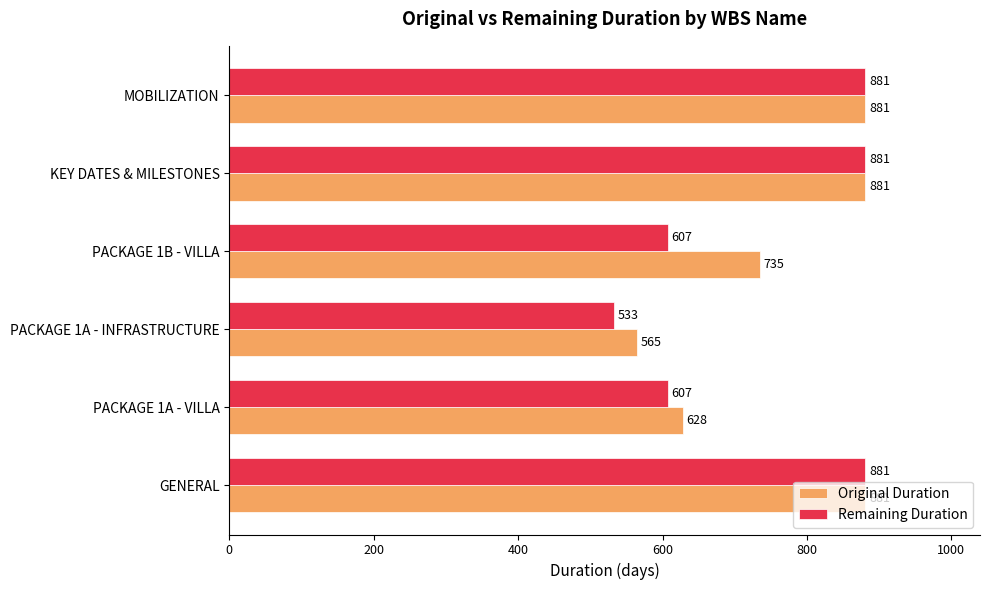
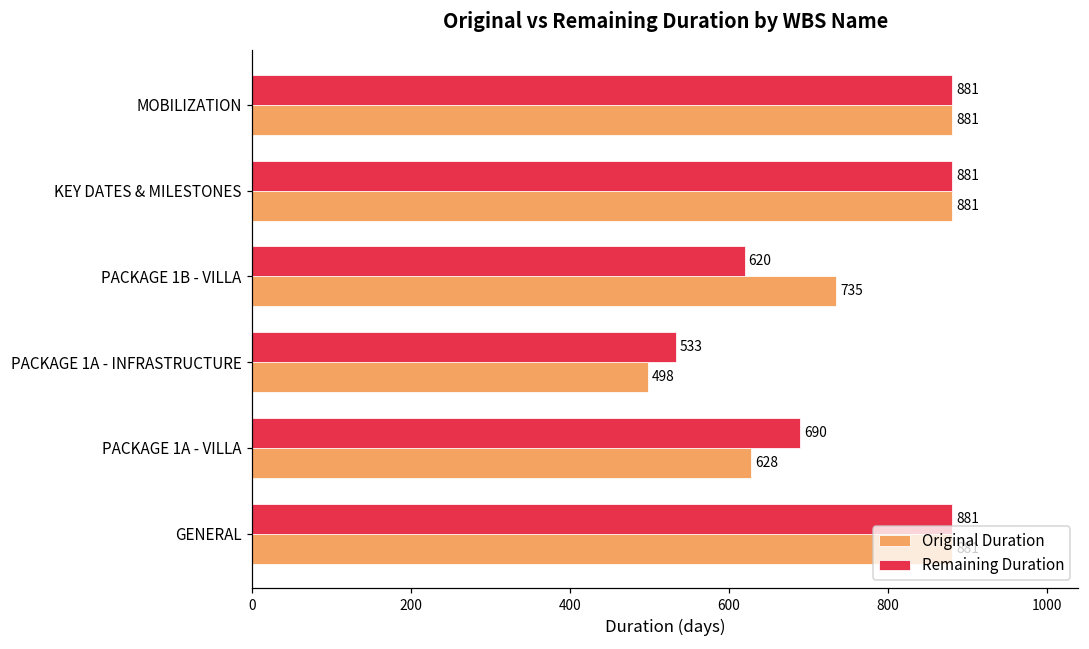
Remaining Duration, PACKAGE 1B - VILLA: 607 -> 620
Original Duration, PACKAGE 1A - INFRASTRUCTURE: 565 -> 498
Remaining Duration, PACKAGE 1A - VILLA: 607 -> 690
